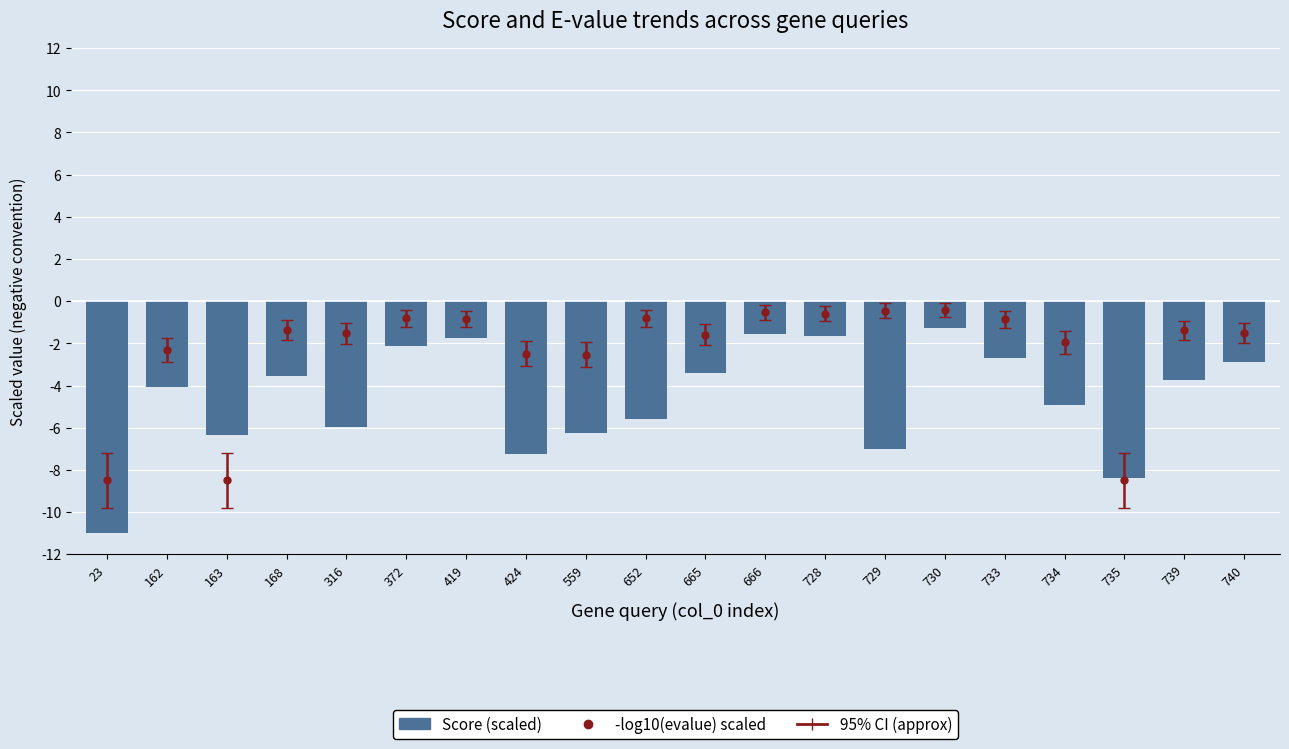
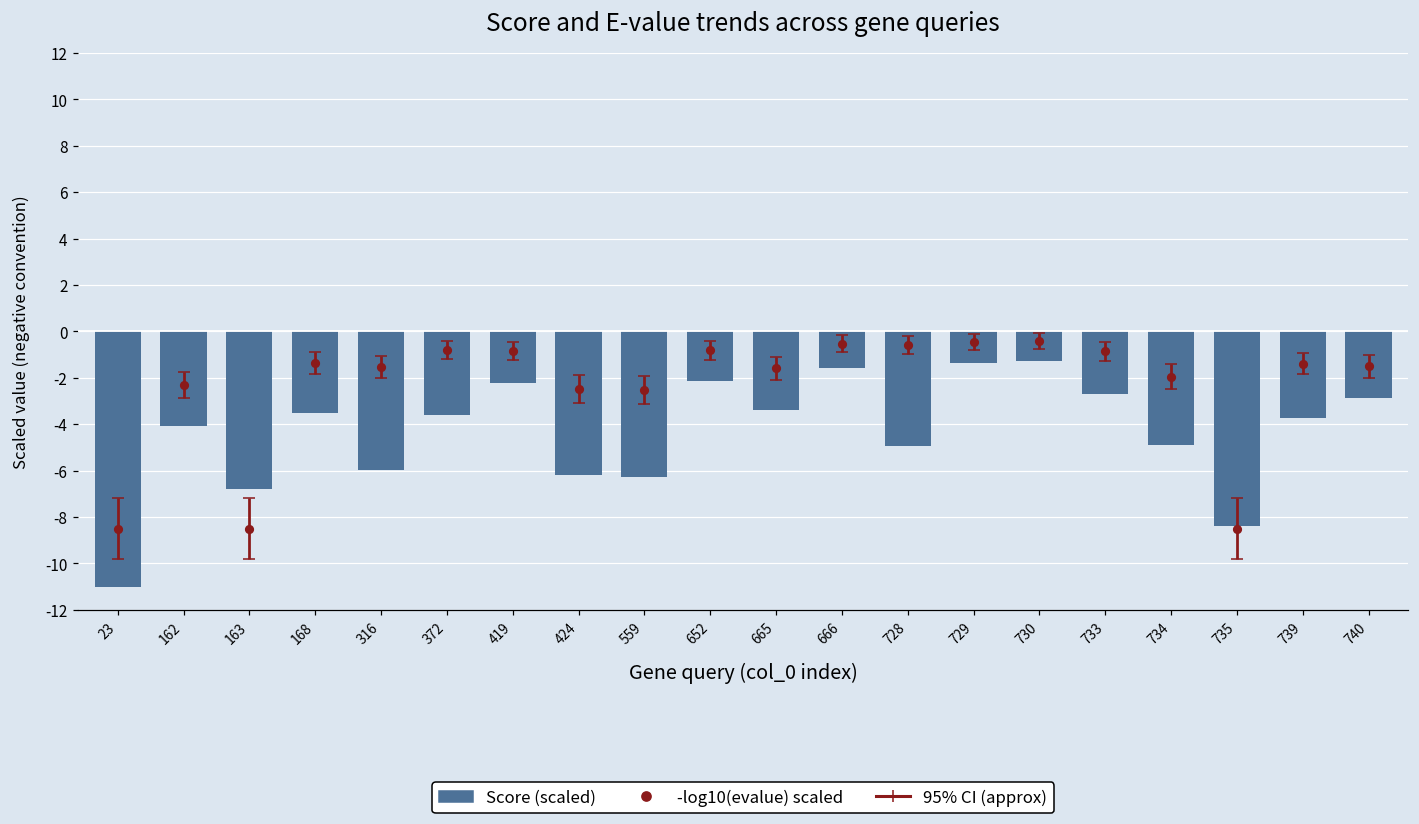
Score (scaled), 163: -6.3 -> -6.8
Score (scaled), 372: -2.1 -> -3.6
Score (scaled), 419: -1.7 -> -2.2
Score (scaled), 424: -7.2 -> -6.2
Score (scaled), 652: -5.6 -> -2.2
Score (scaled), 728: -1.7 -> -5.0
Score (scaled), 729: -7.0 -> -1.4
